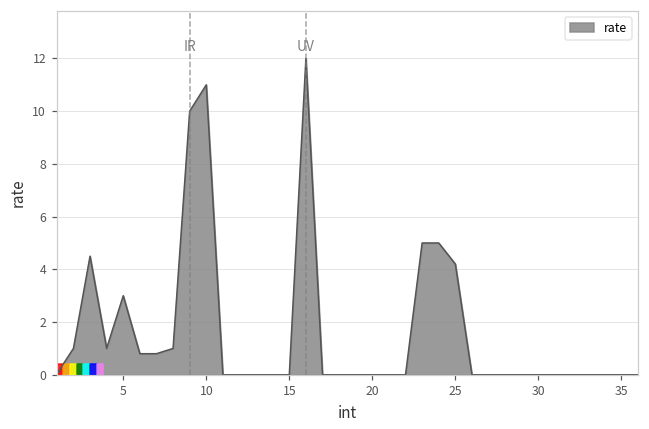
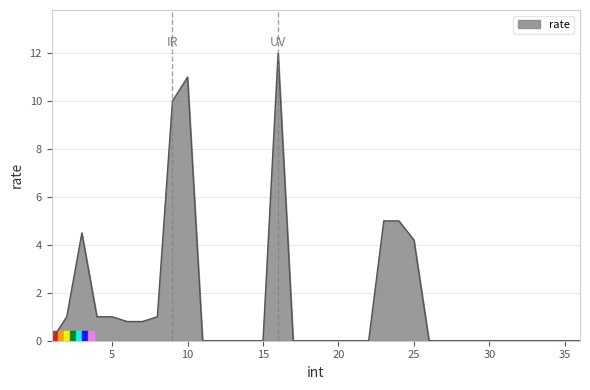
rate, 5: 3 -> 1
